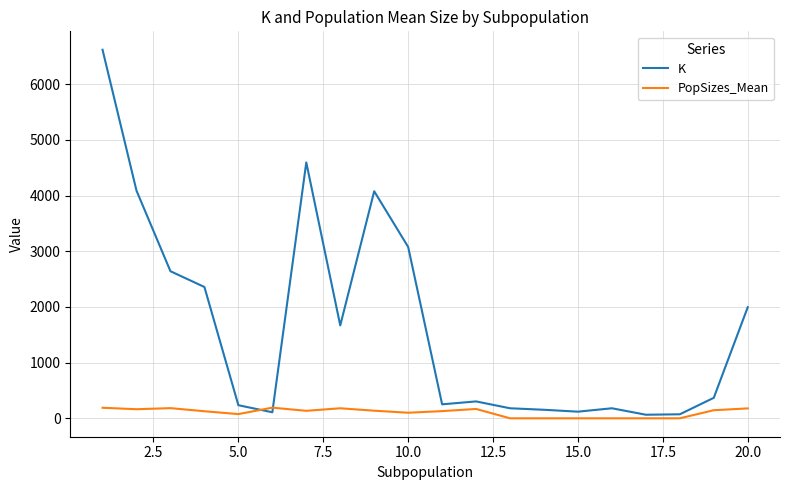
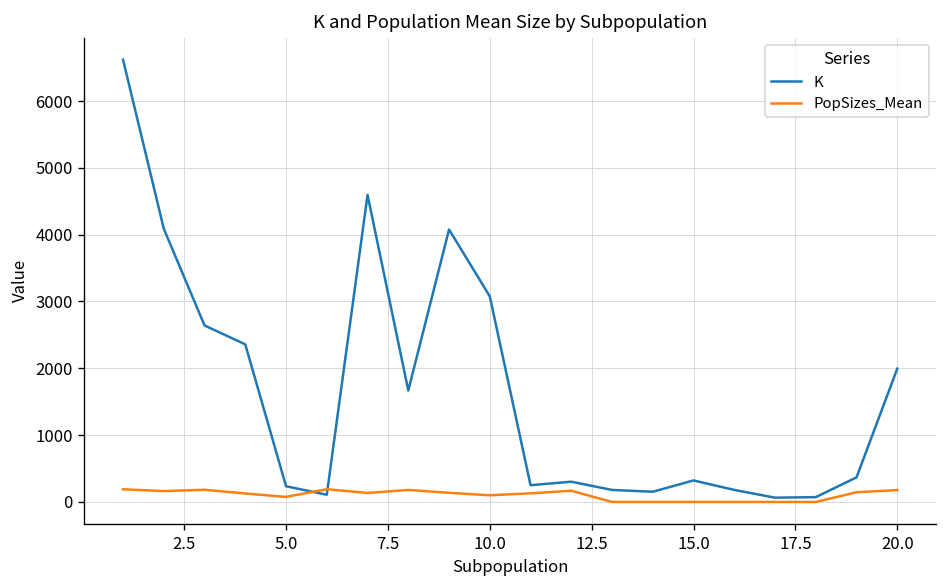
K, 15.0: 100 -> 300
